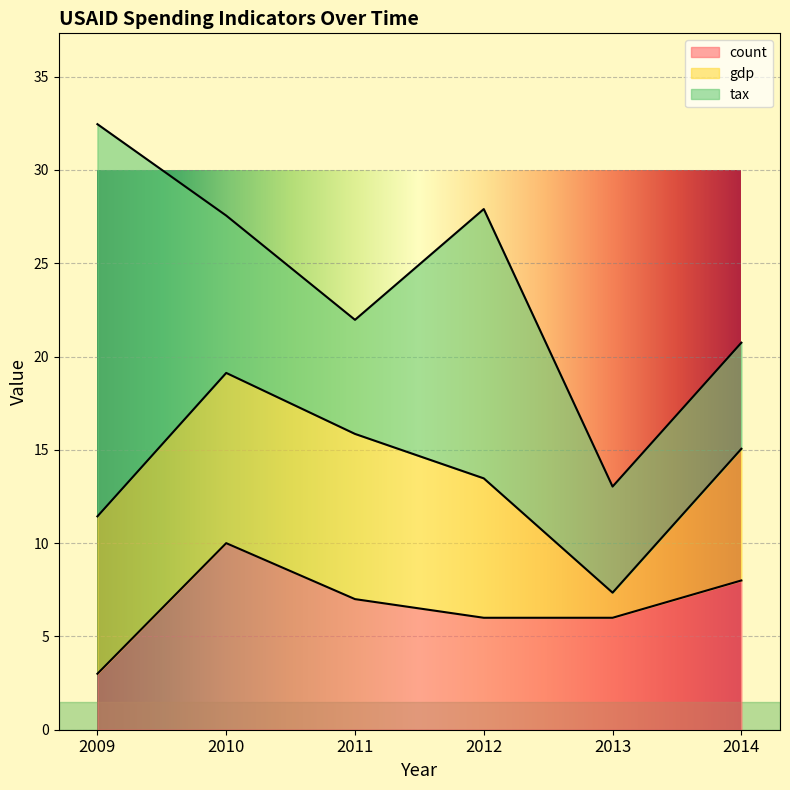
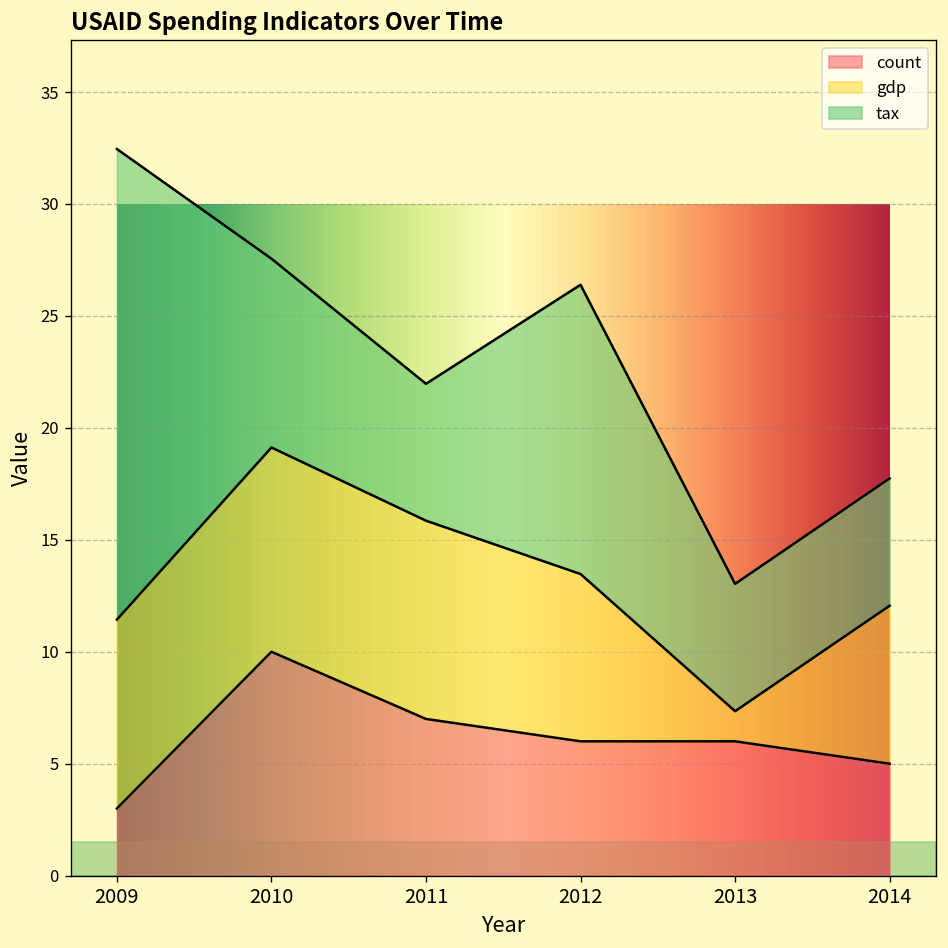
tax, 2012: 14.4 -> 12.9
count, 2014: 8 -> 5
